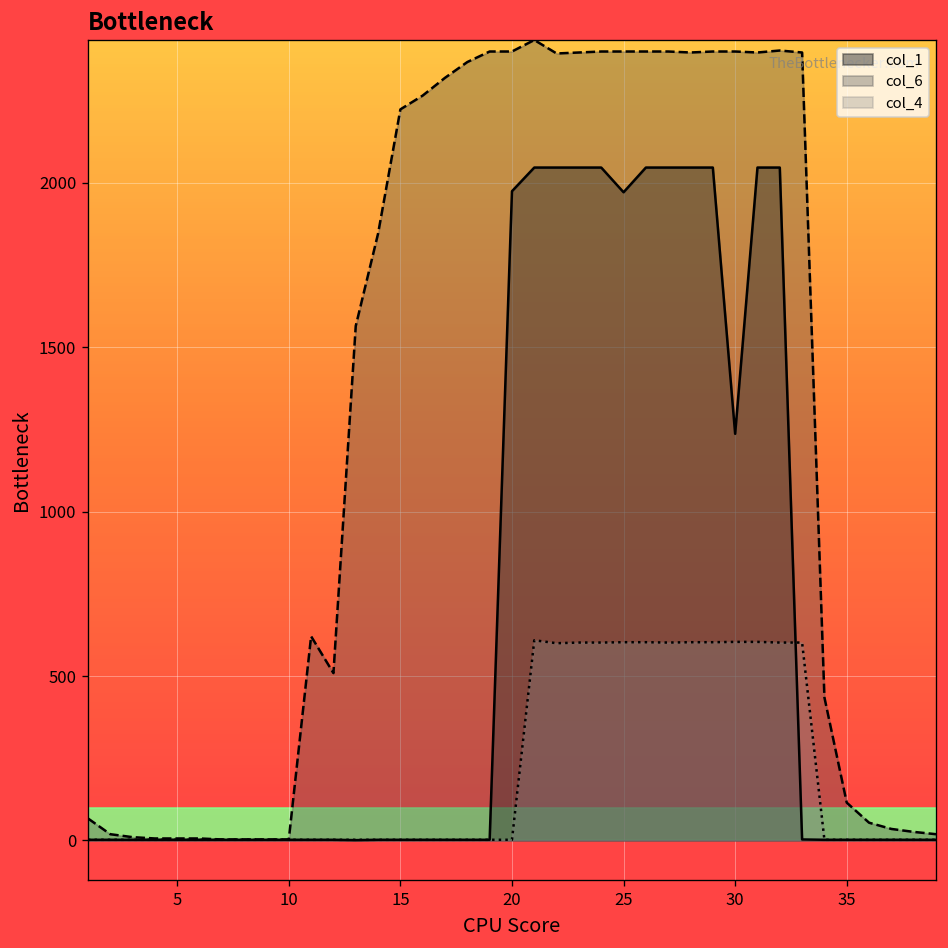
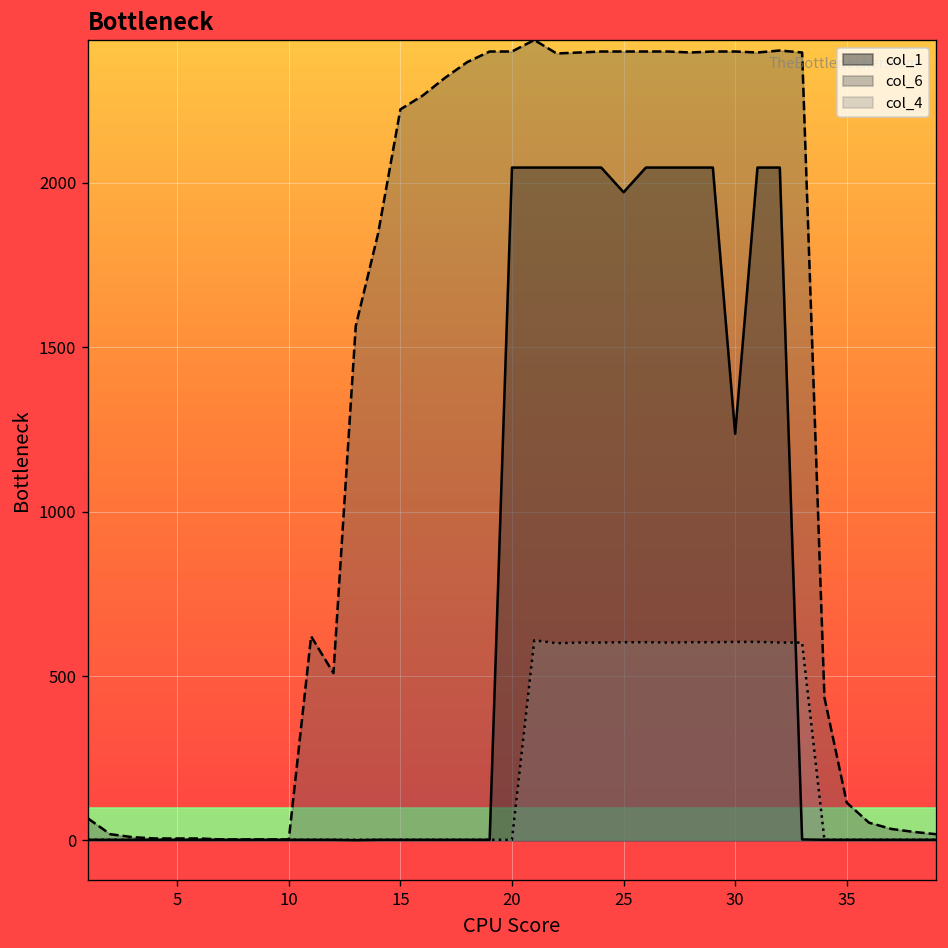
col_1, 20: 1980 -> 2050
